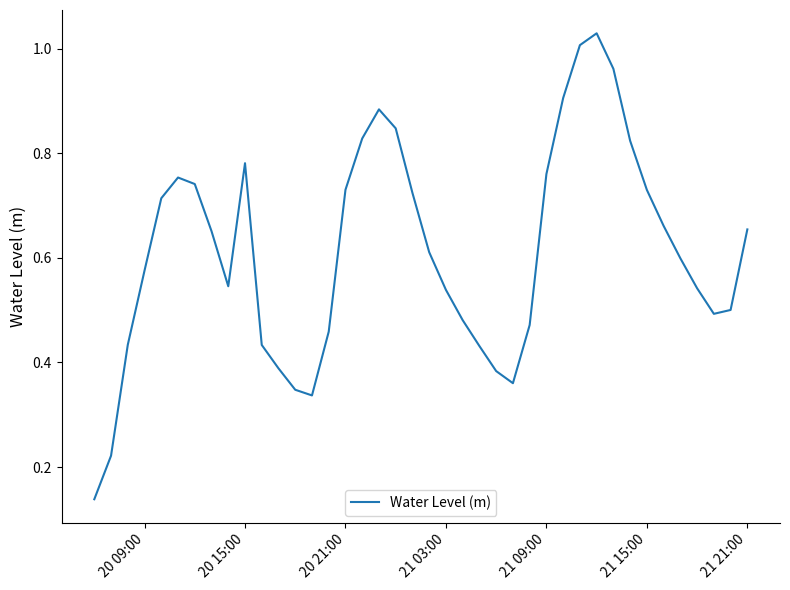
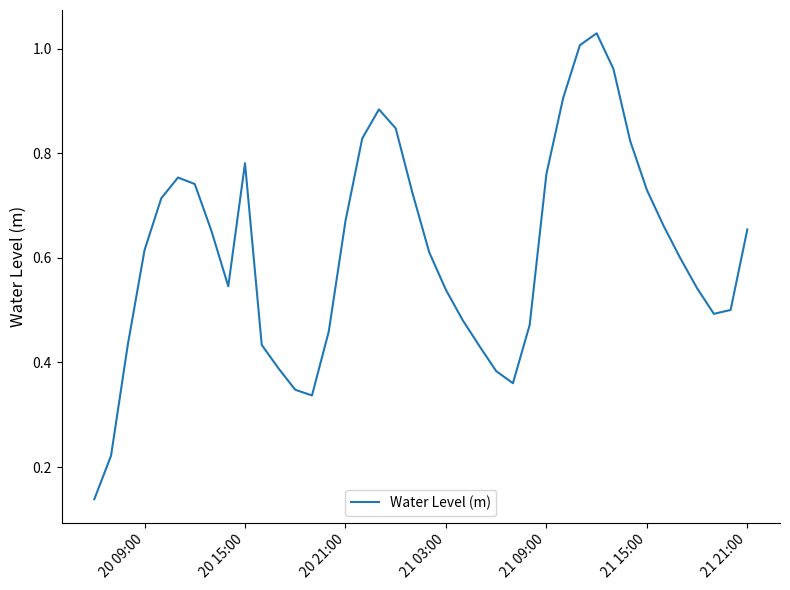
20 09:00: 0.58 -> 0.61
20 21:00: 0.73 -> 0.67
